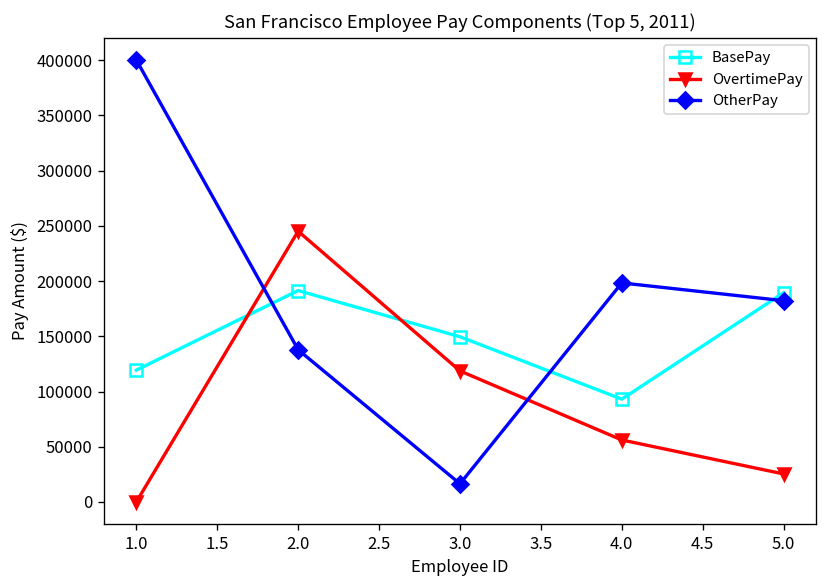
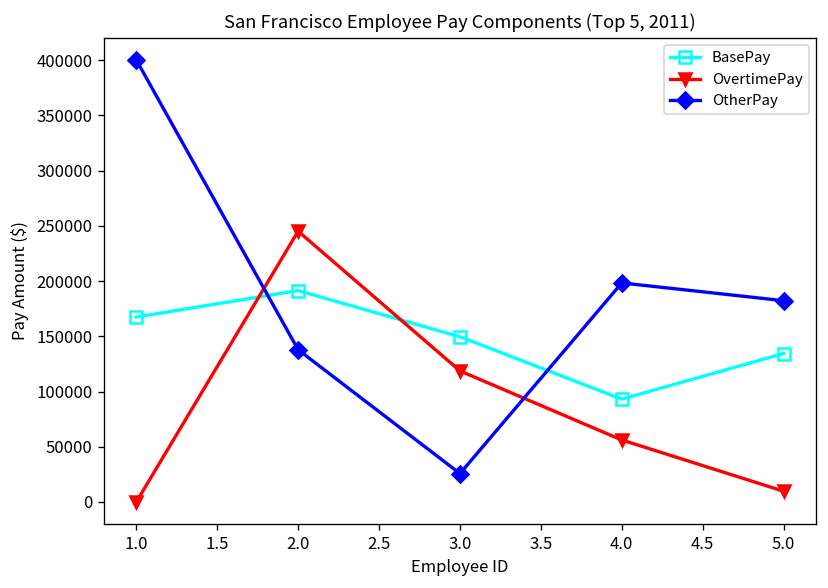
BasePay, 1.0: 120000 -> 170000
OtherPay, 3.0: 20000 -> 30000
BasePay, 5.0: 190000 -> 130000
OvertimePay, 5.0: 30000 -> 10000
